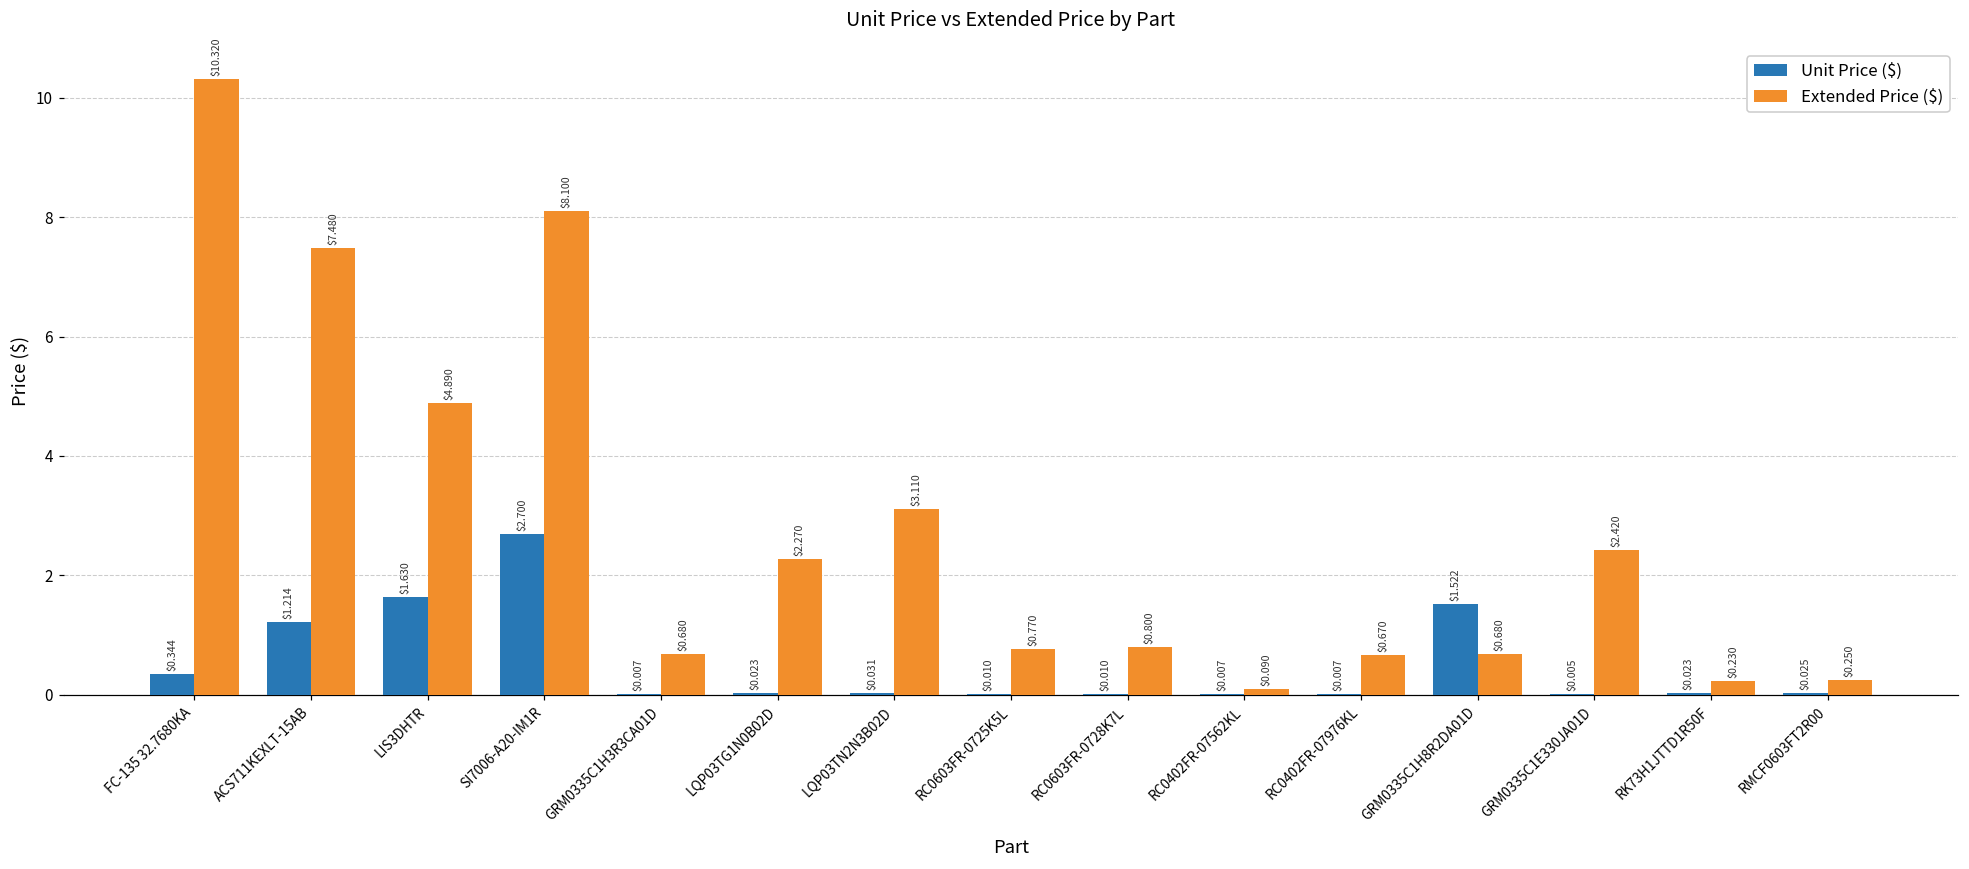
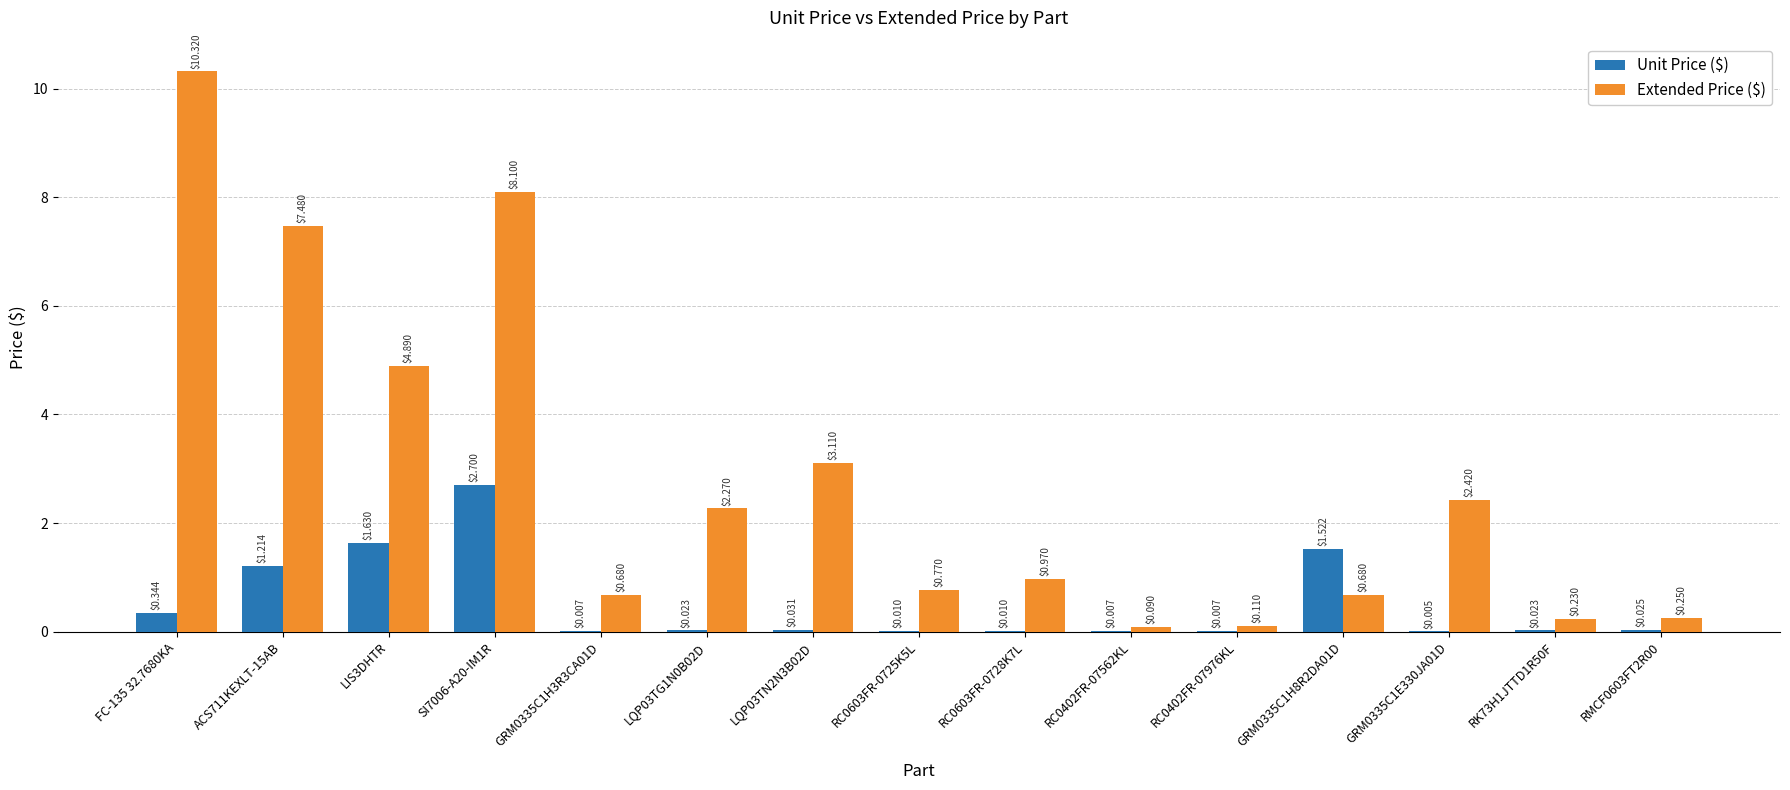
Extended Price ($), RC0603FR-0728K7L: $0.800 -> $0.970
Extended Price ($), RC0402FR-07976KL: $0.670 -> $0.110
